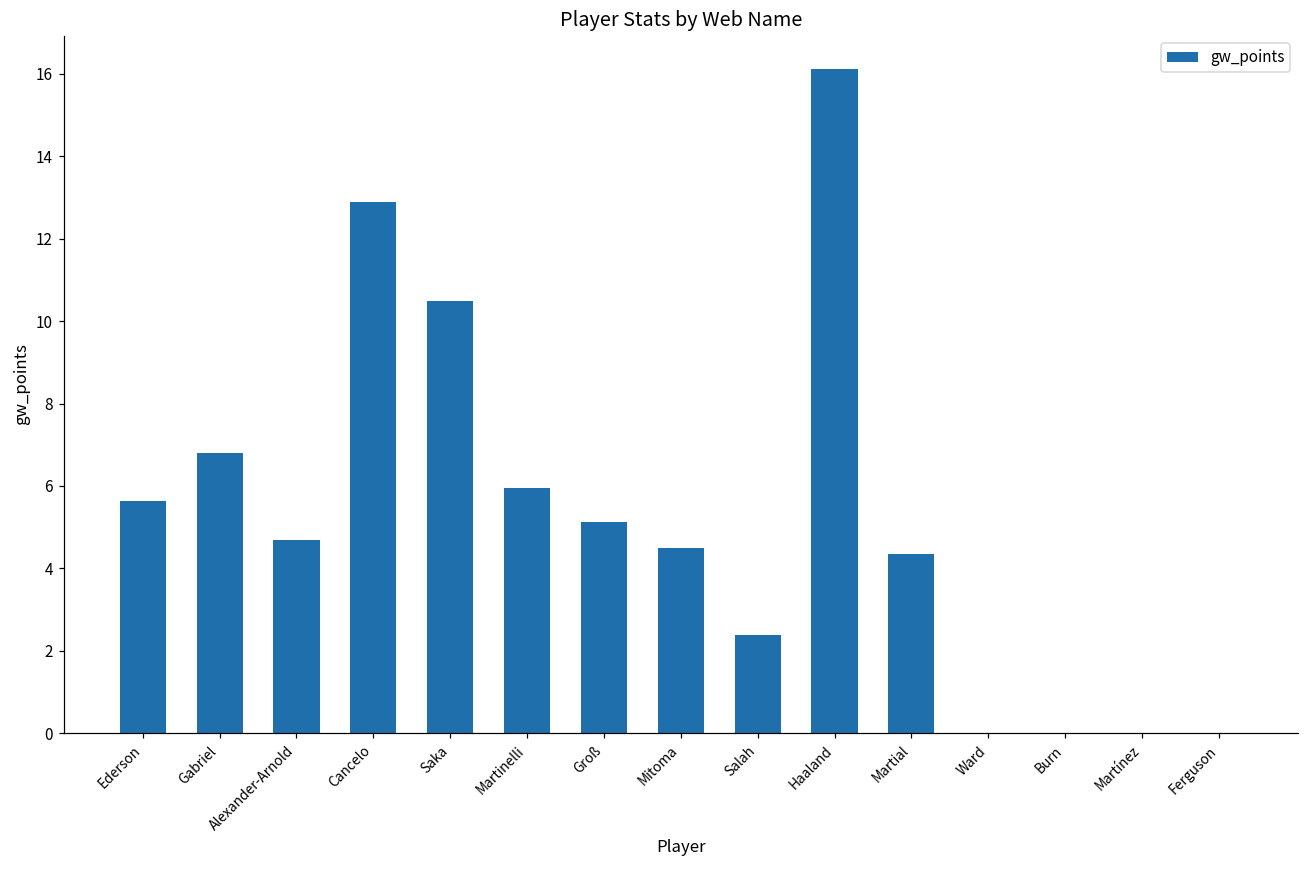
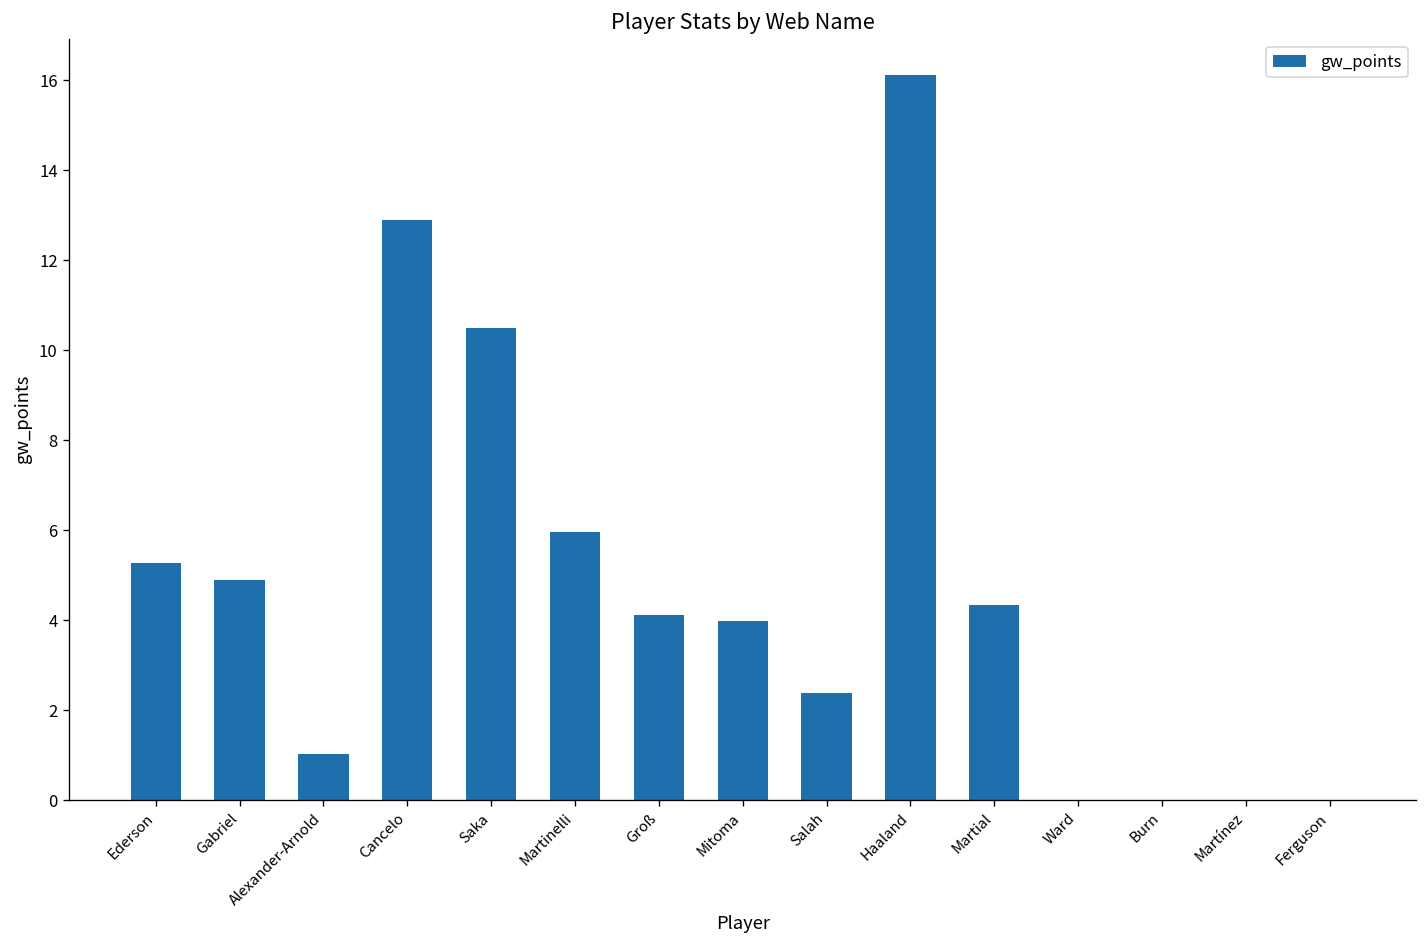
Ederson: 5.6 -> 5.3
Gabriel: 6.8 -> 4.9
Alexander-Arnold: 4.7 -> 1.0
Groß: 5.1 -> 4.1
Mitoma: 4.5 -> 4.0
